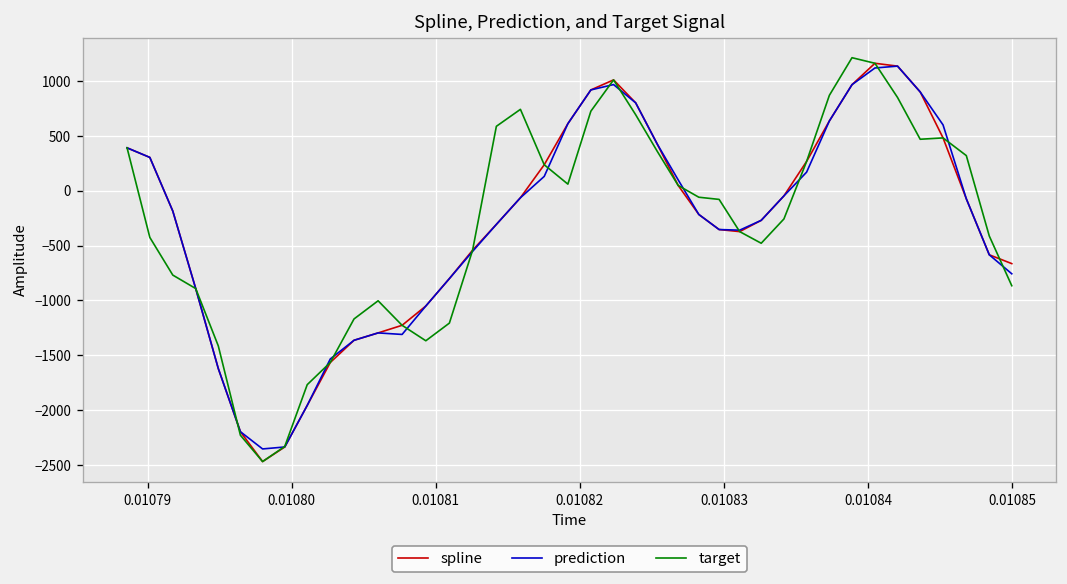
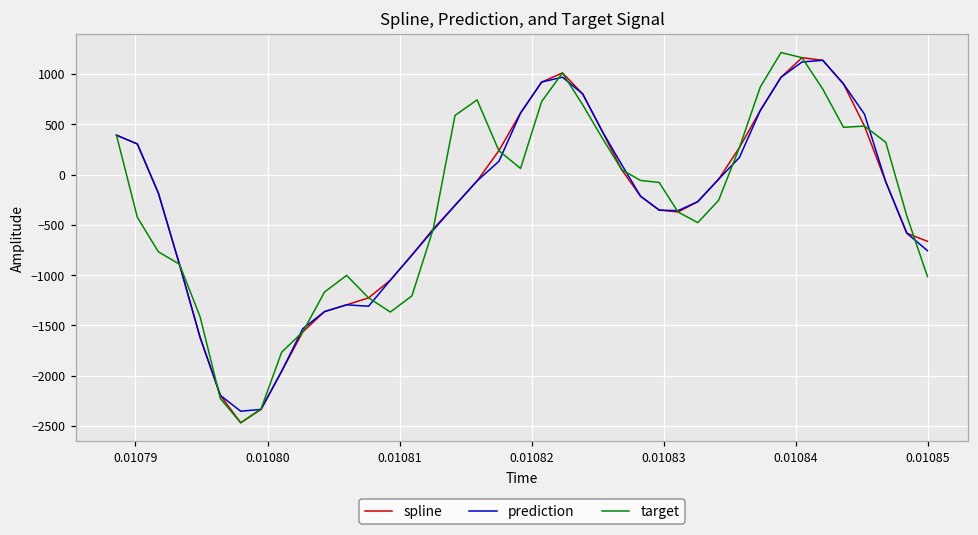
target, 0.01085: -900 -> -1000
